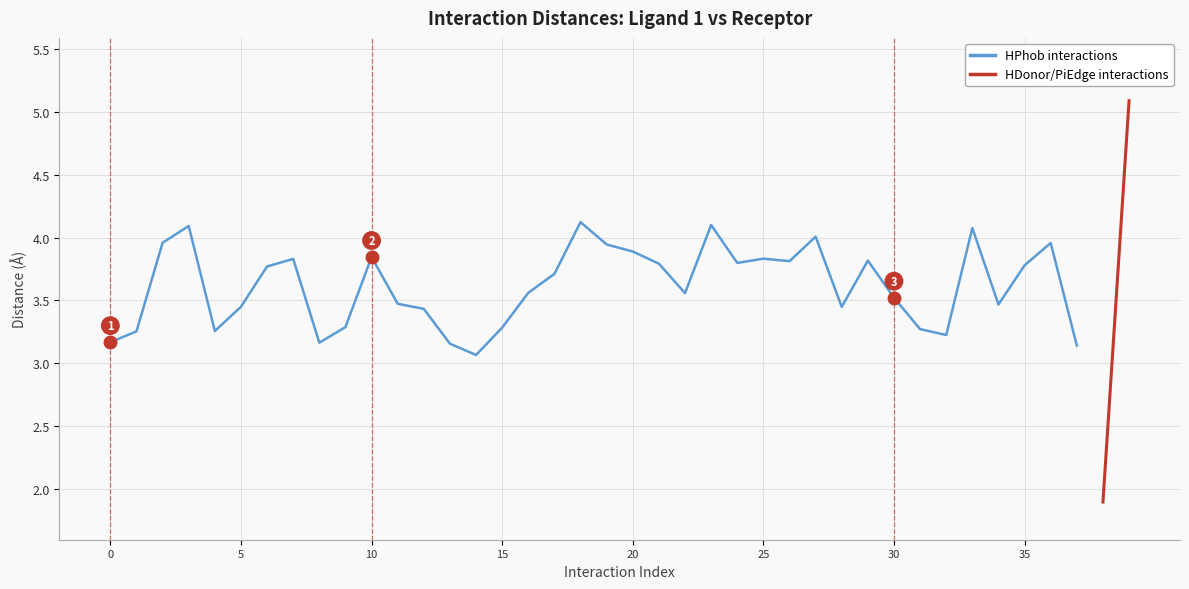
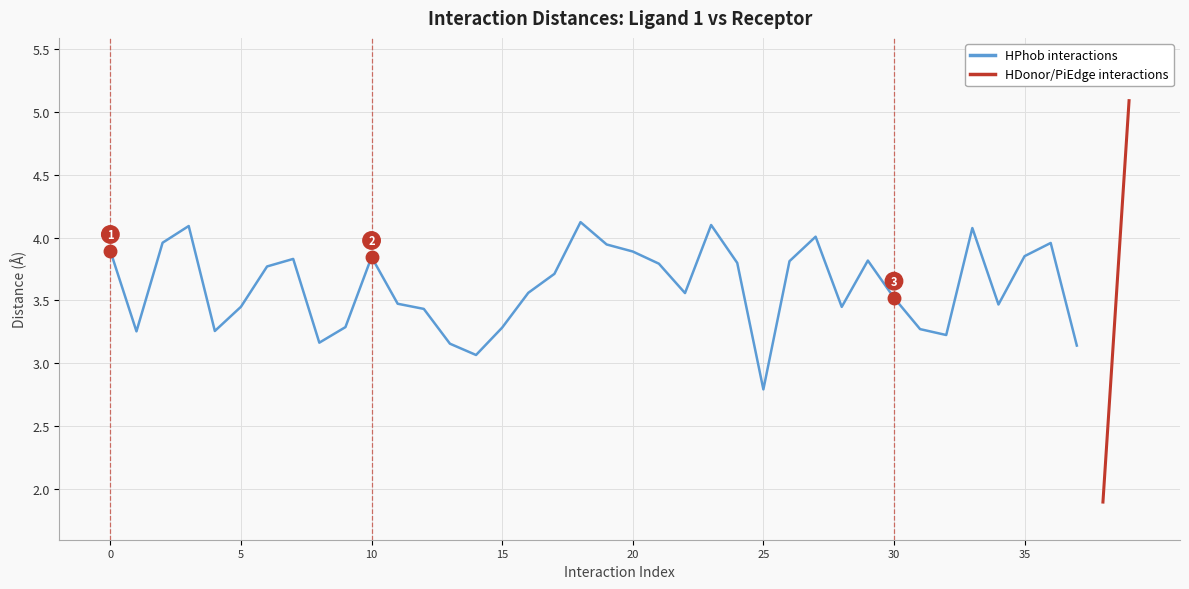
HPhob interactions, 0: 3.17 -> 3.89
HPhob interactions, 25: 3.83 -> 2.79
HPhob interactions, 35: 3.78 -> 3.85
